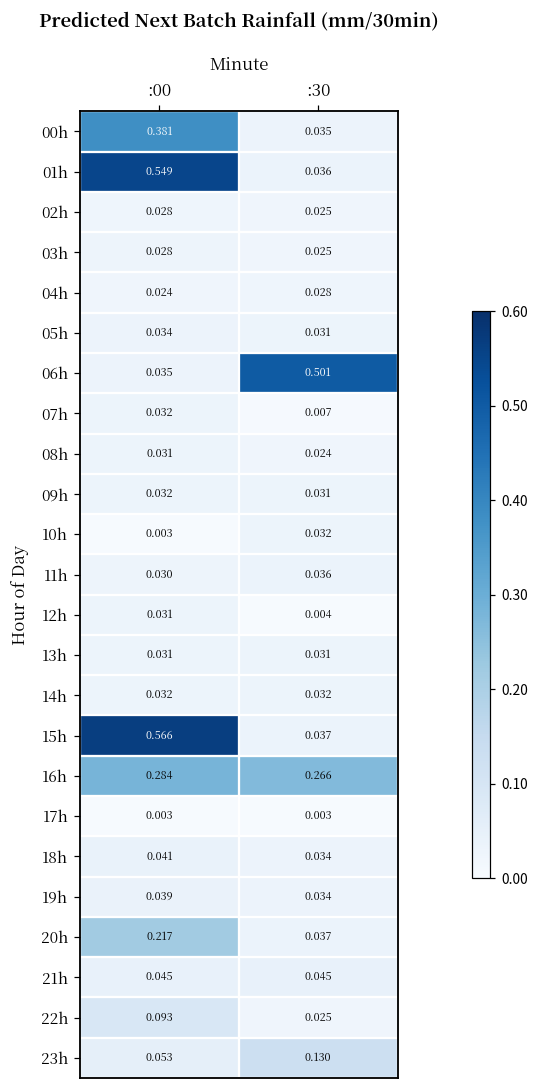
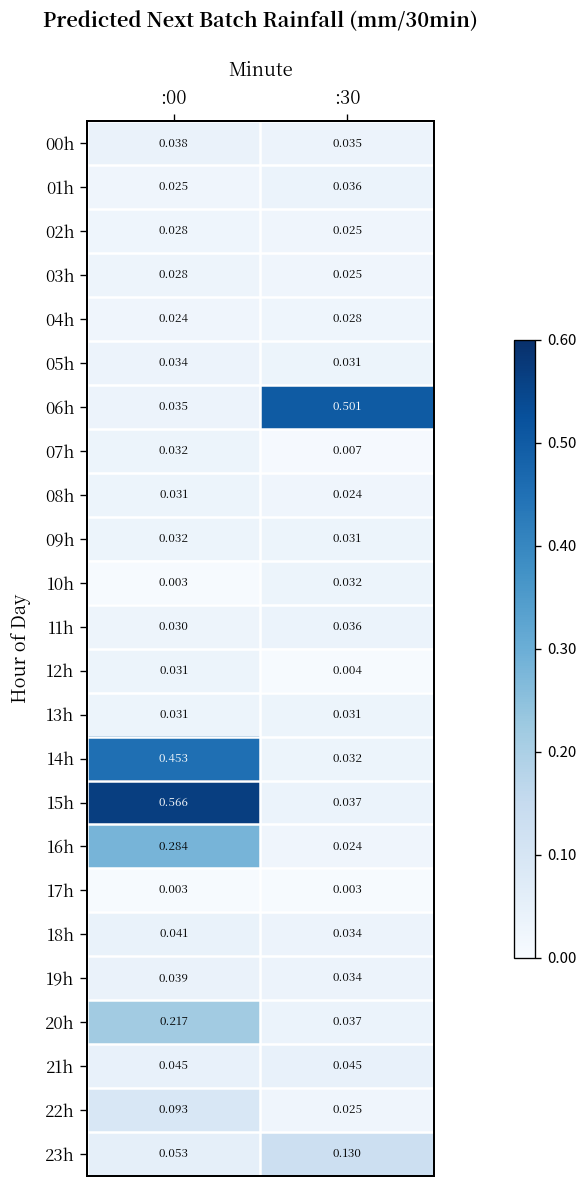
00h, :00: 0.381 -> 0.038
01h, :00: 0.549 -> 0.025
14h, :00: 0.032 -> 0.453
16h, :30: 0.266 -> 0.024
